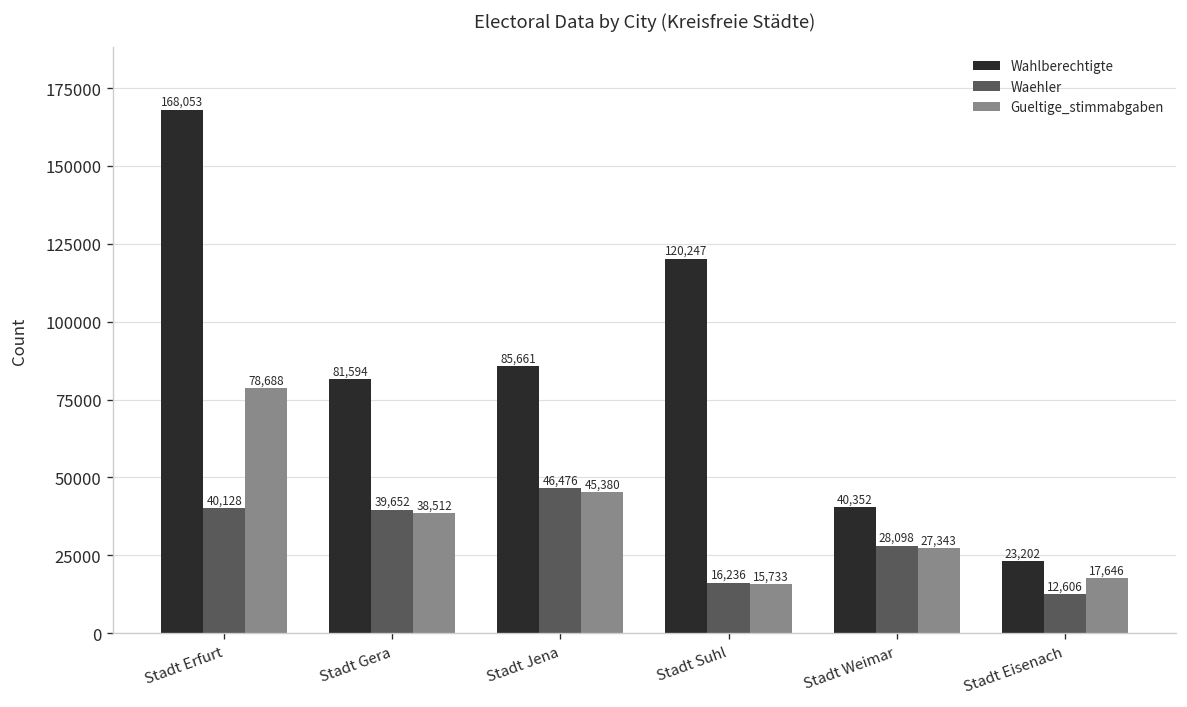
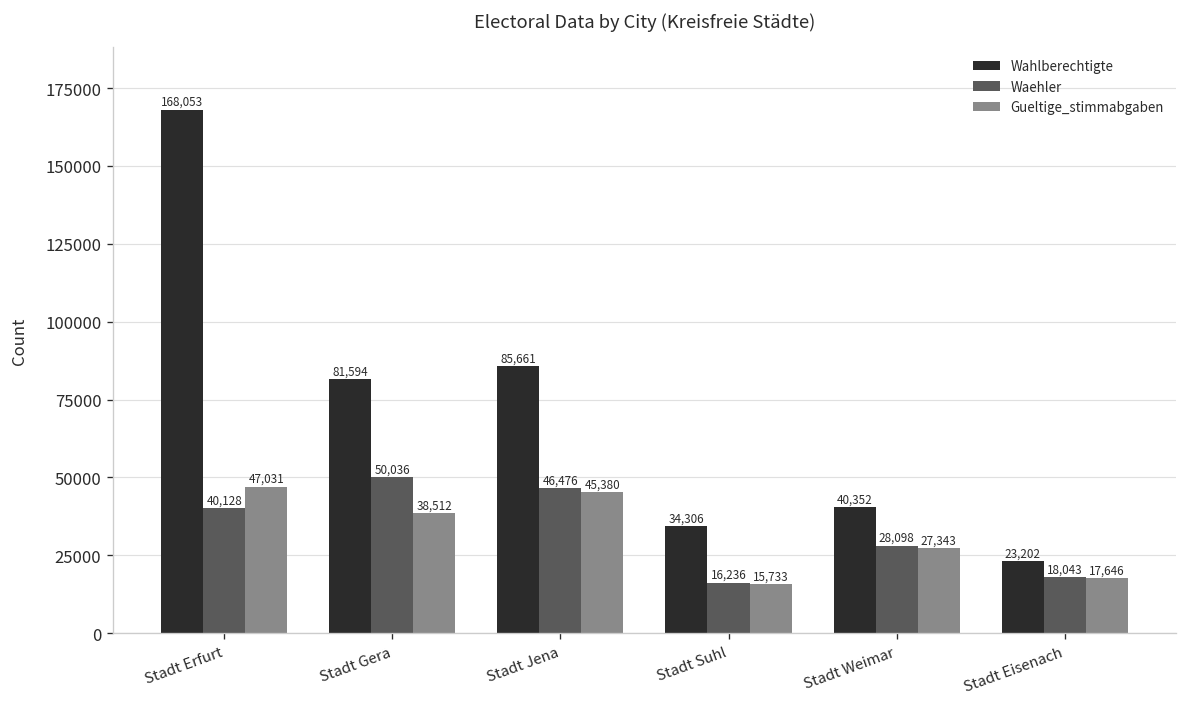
Gueltige_stimmabgaben, Stadt Erfurt: 78,688 -> 47,031
Waehler, Stadt Gera: 39,652 -> 50,036
Wahlberechtigte, Stadt Suhl: 120,247 -> 34,306
Waehler, Stadt Eisenach: 12,606 -> 18,043
